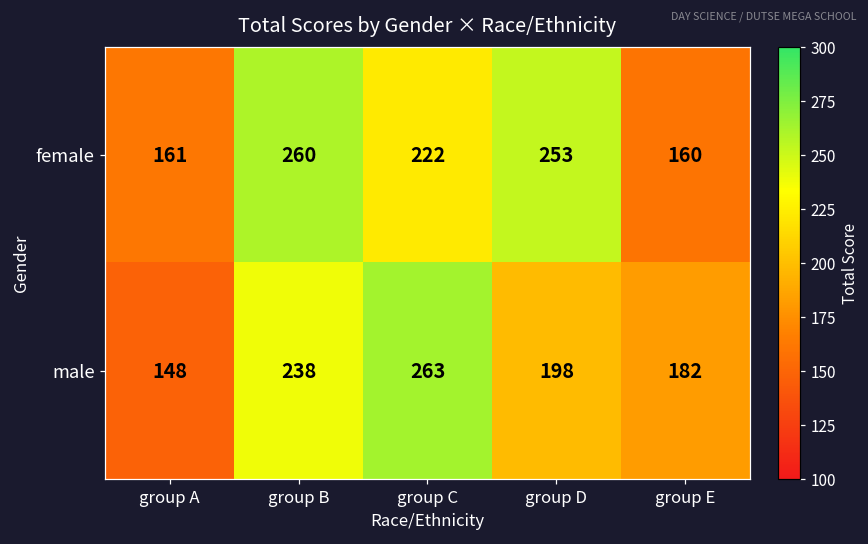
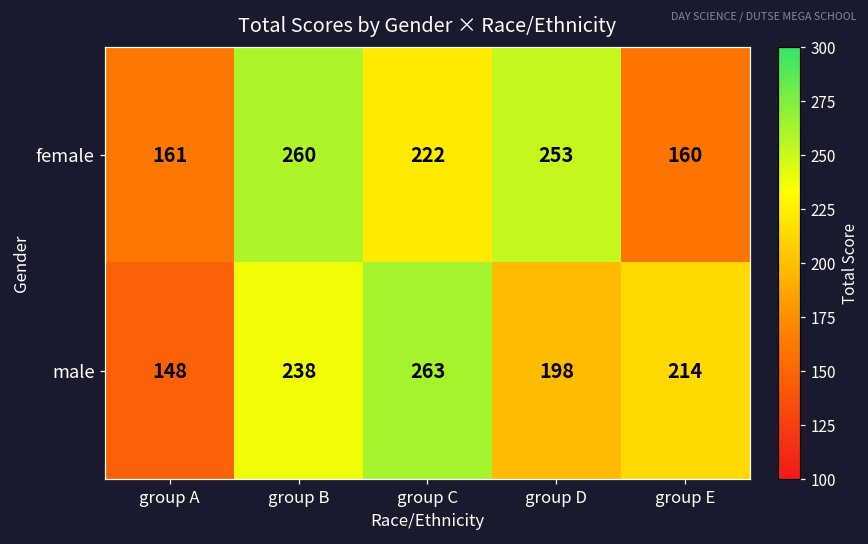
male, group E: 182 -> 214
